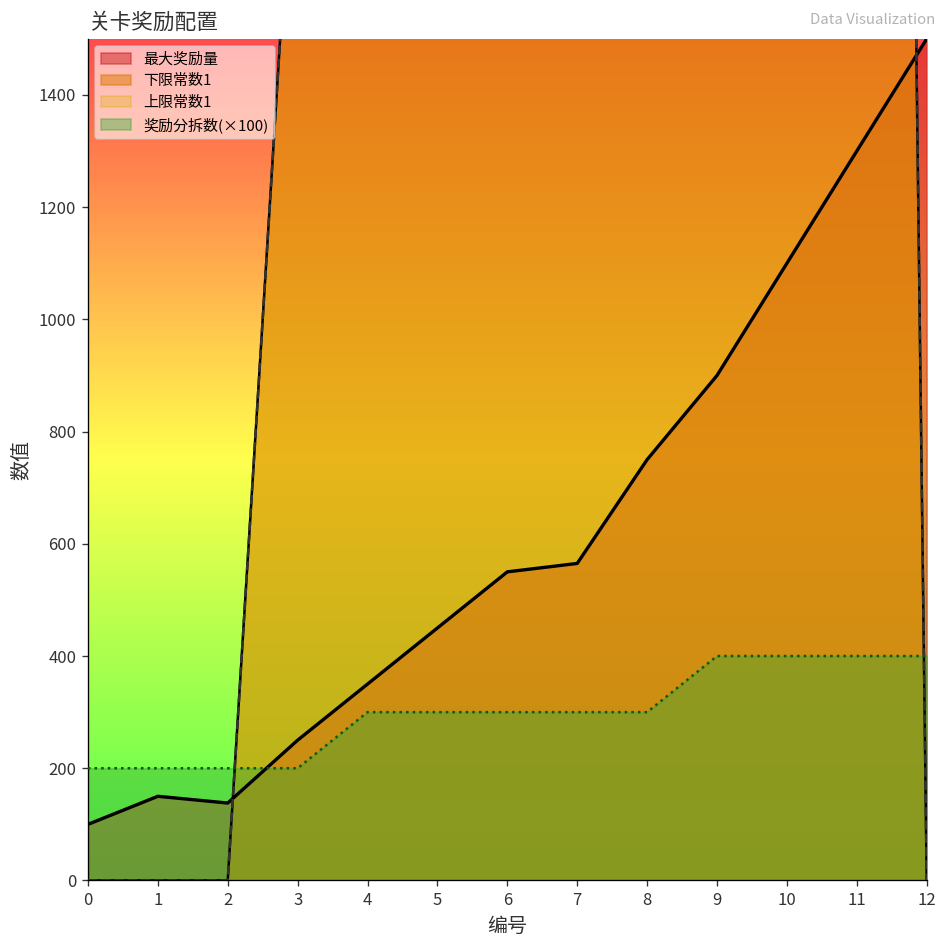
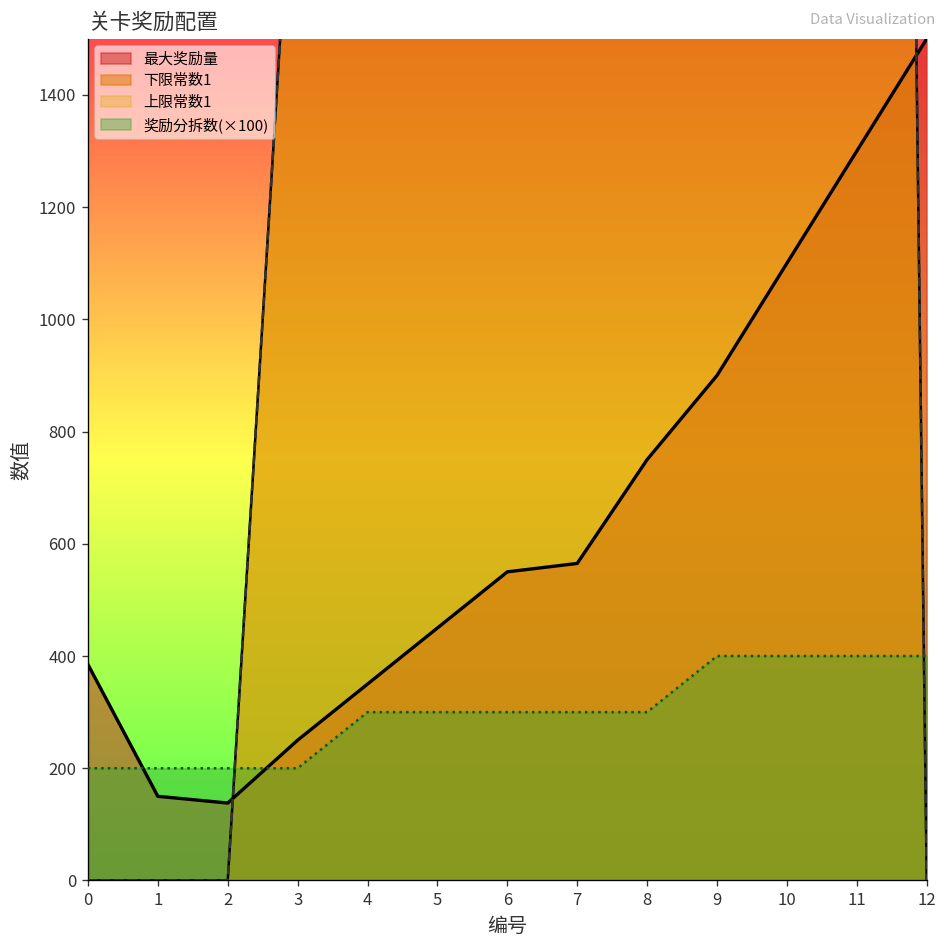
最大奖励量, 0: 100 -> 390
